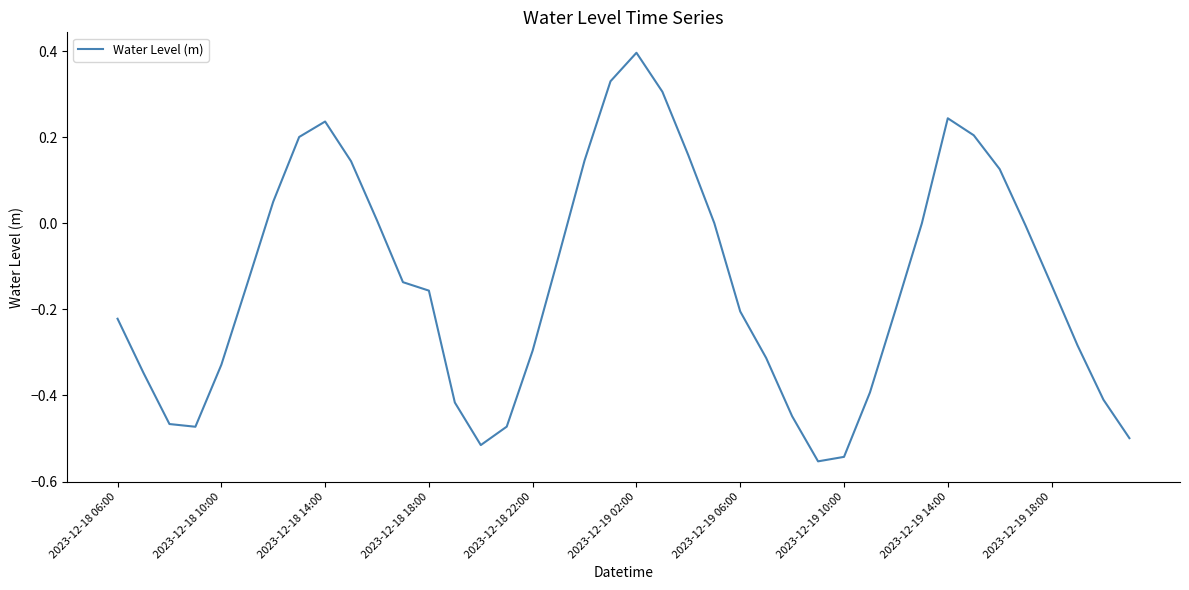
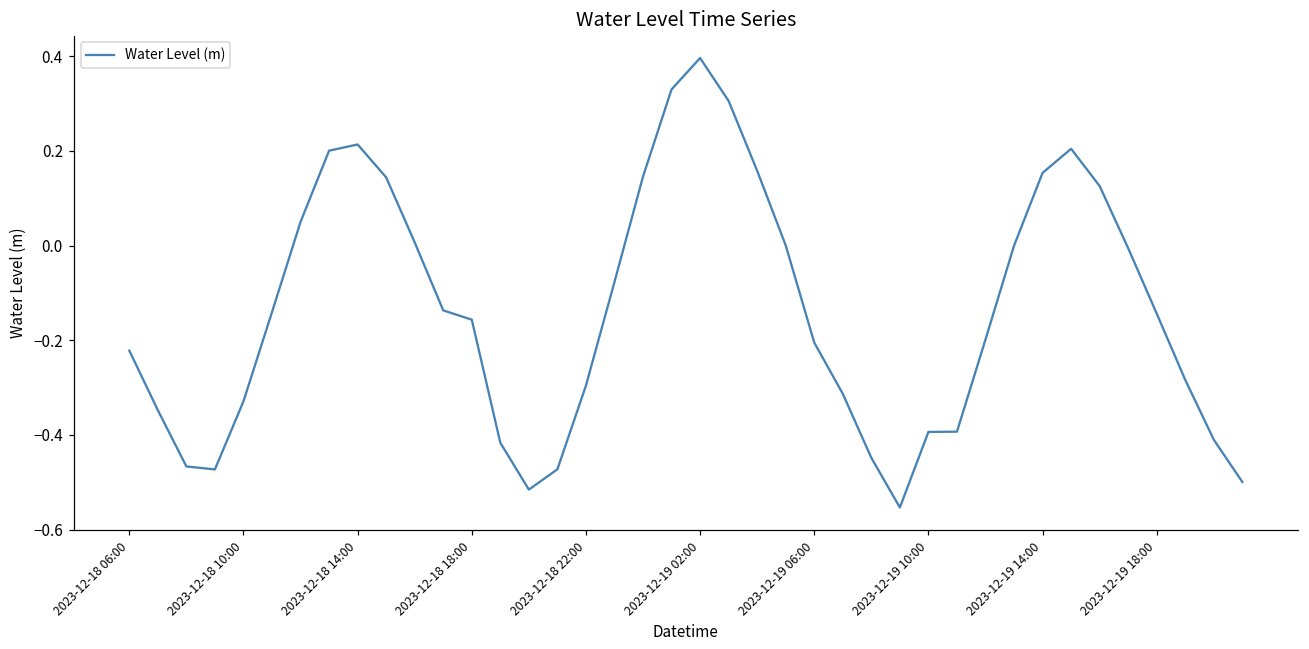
2023-12-18 14:00: 0.24 -> 0.21
2023-12-19 10:00: -0.54 -> -0.39
2023-12-19 14:00: 0.24 -> 0.15
